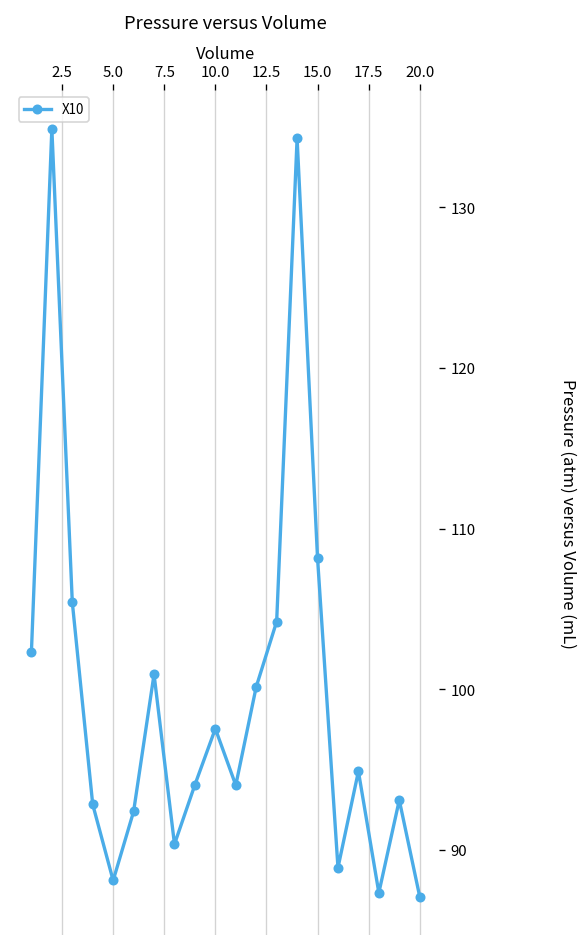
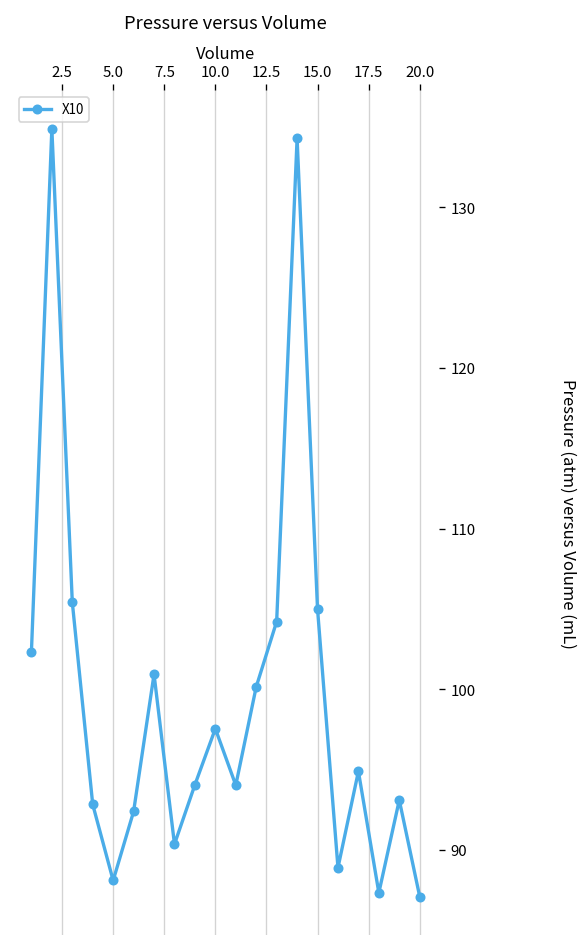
15.0: 108.2 -> 105.0
